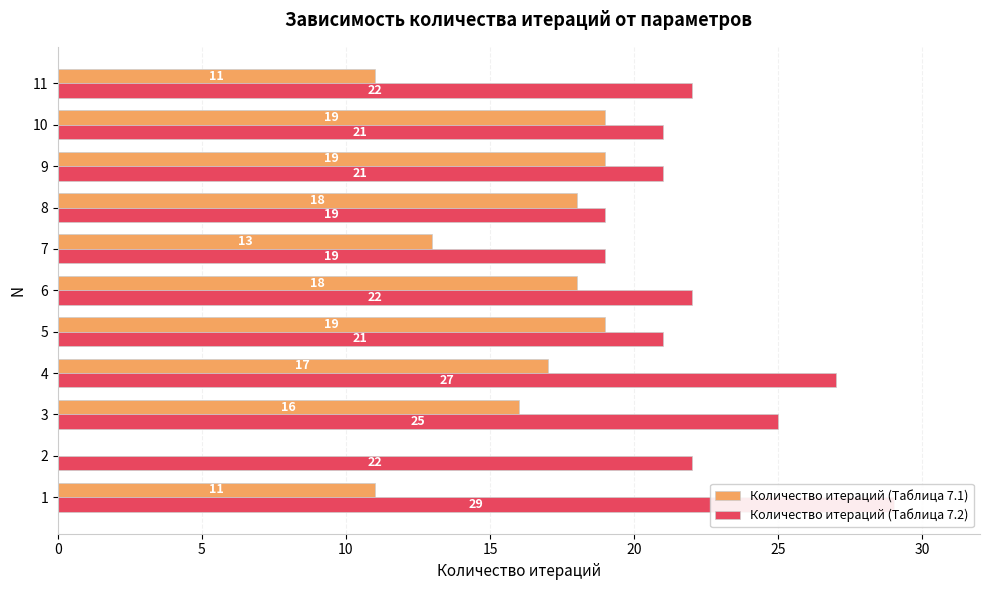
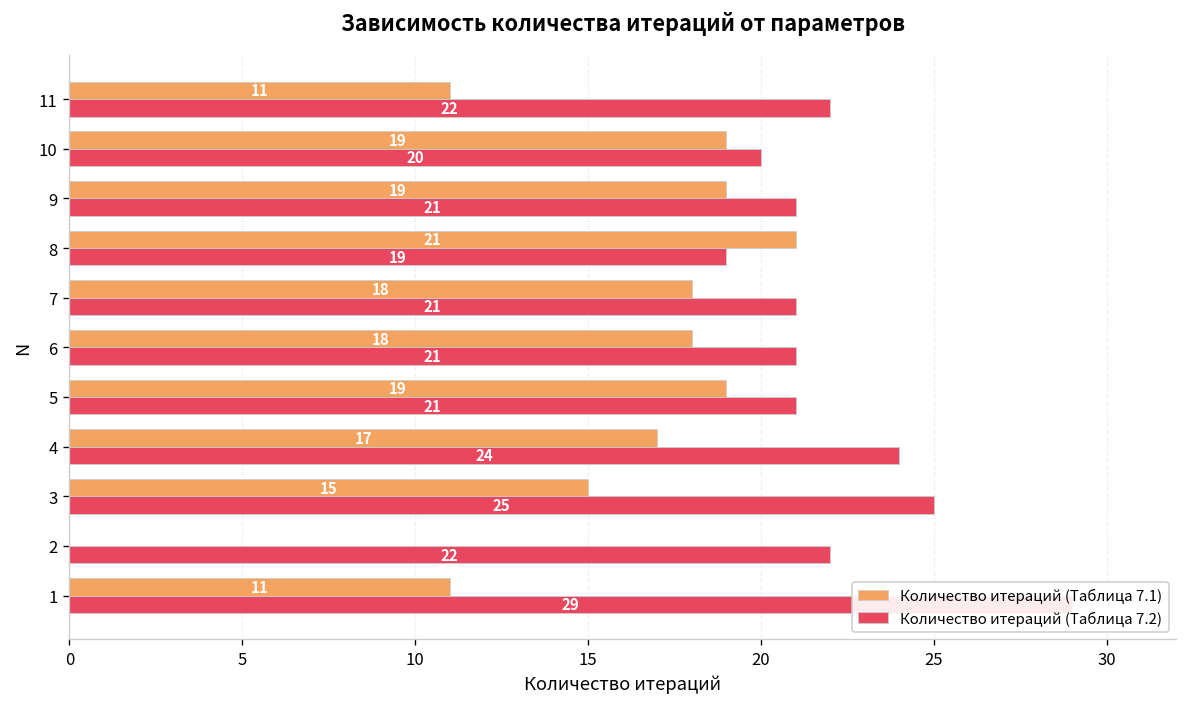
Количество итераций (Таблица 7.2), 10: 21 -> 20
Количество итераций (Таблица 7.1), 8: 18 -> 21
Количество итераций (Таблица 7.1), 7: 13 -> 18
Количество итераций (Таблица 7.2), 7: 19 -> 21
Количество итераций (Таблица 7.2), 6: 22 -> 21
Количество итераций (Таблица 7.2), 4: 27 -> 24
Количество итераций (Таблица 7.1), 3: 16 -> 15
